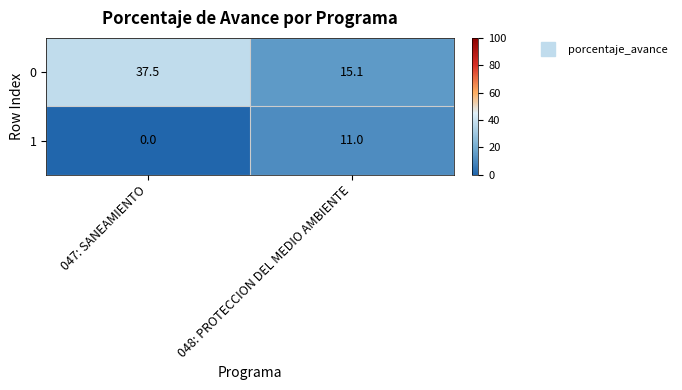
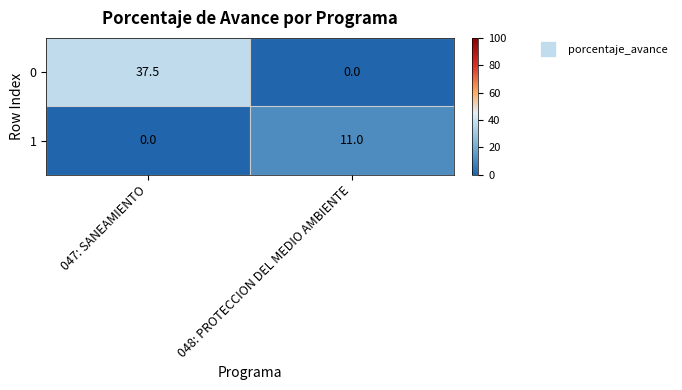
0, 048: PROTECCION DEL MEDIO AMBIENTE: 15.1 -> 0.0
